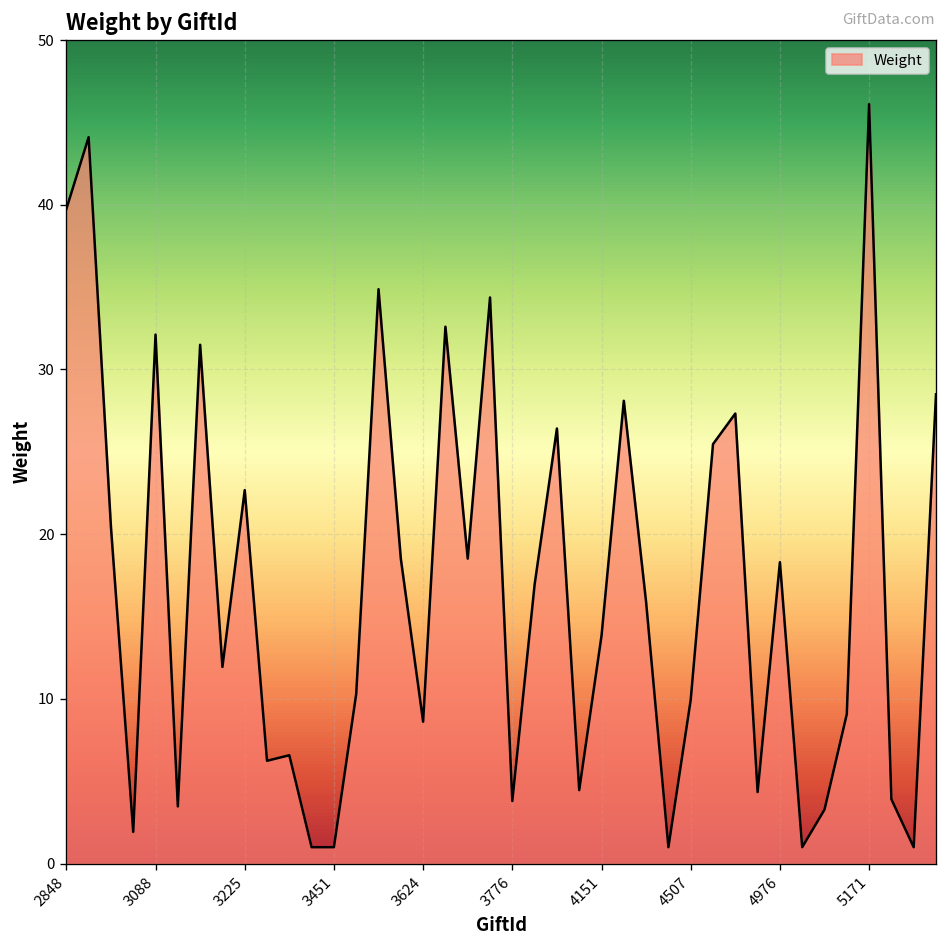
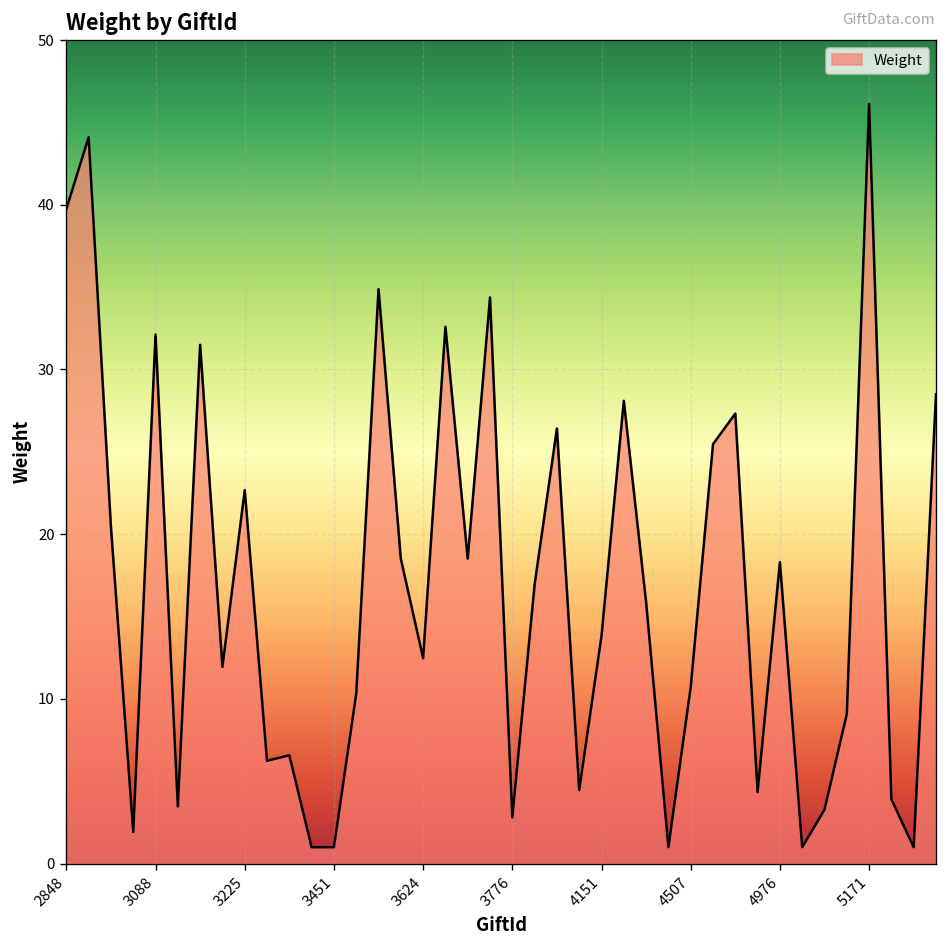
3624: 8.6 -> 12.5
3776: 3.8 -> 2.8
4507: 9.9 -> 10.7
